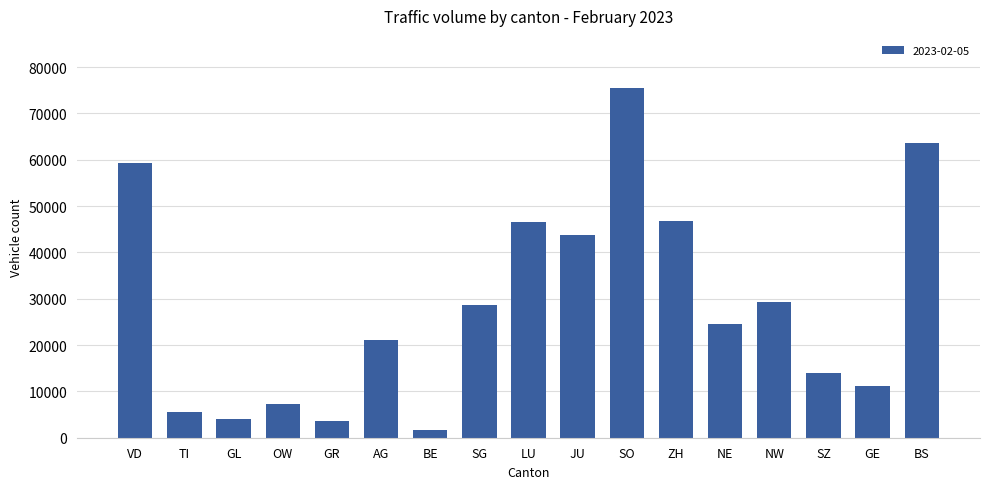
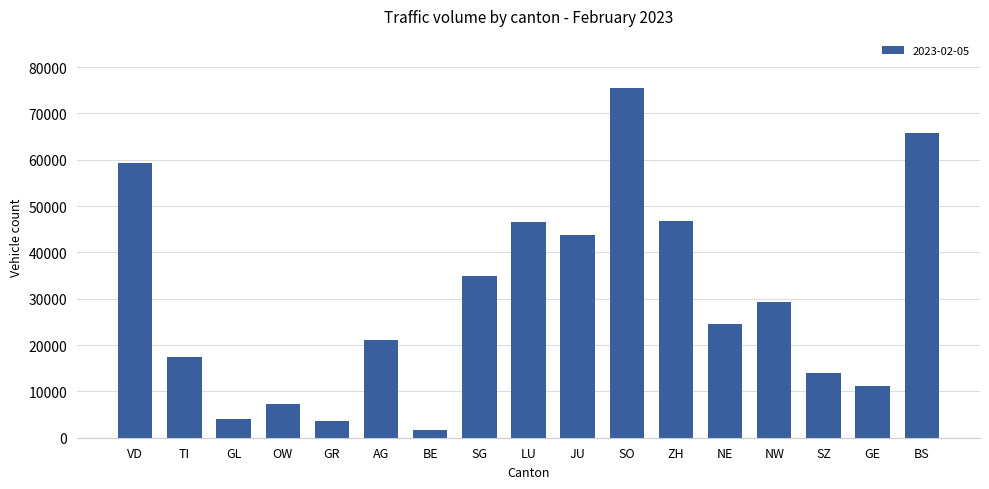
TI: 6000 -> 17000
SG: 29000 -> 35000
BS: 64000 -> 66000
